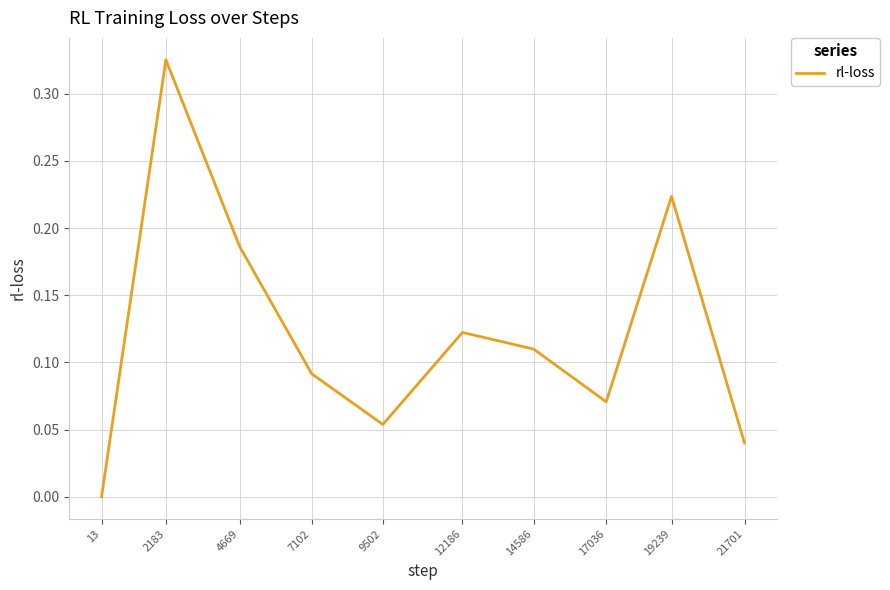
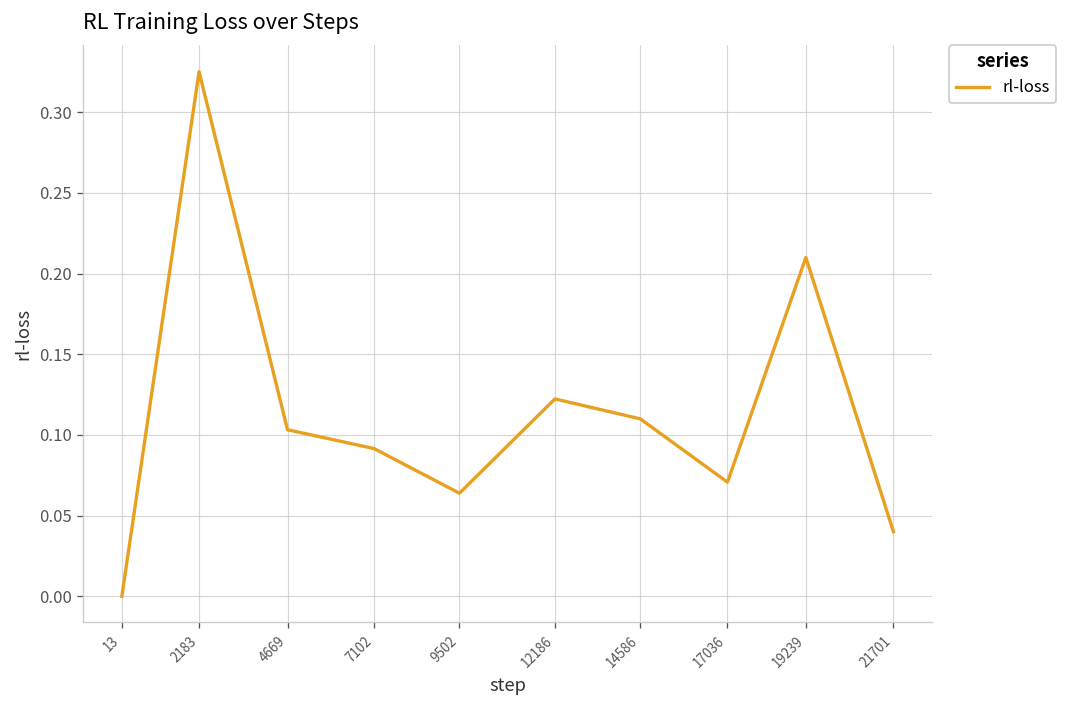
4669: 0.186 -> 0.103
9502: 0.054 -> 0.064
19239: 0.224 -> 0.210
